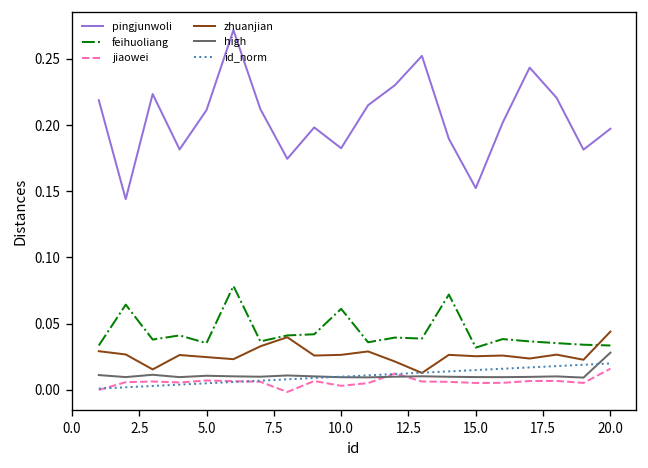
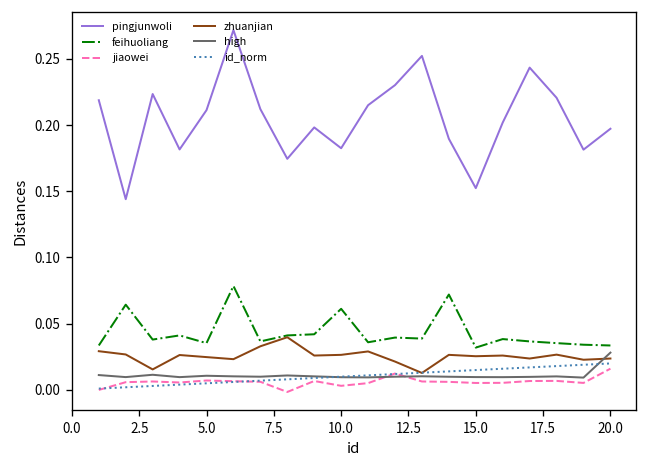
zhuanjian, 20.0: 0.044 -> 0.024
